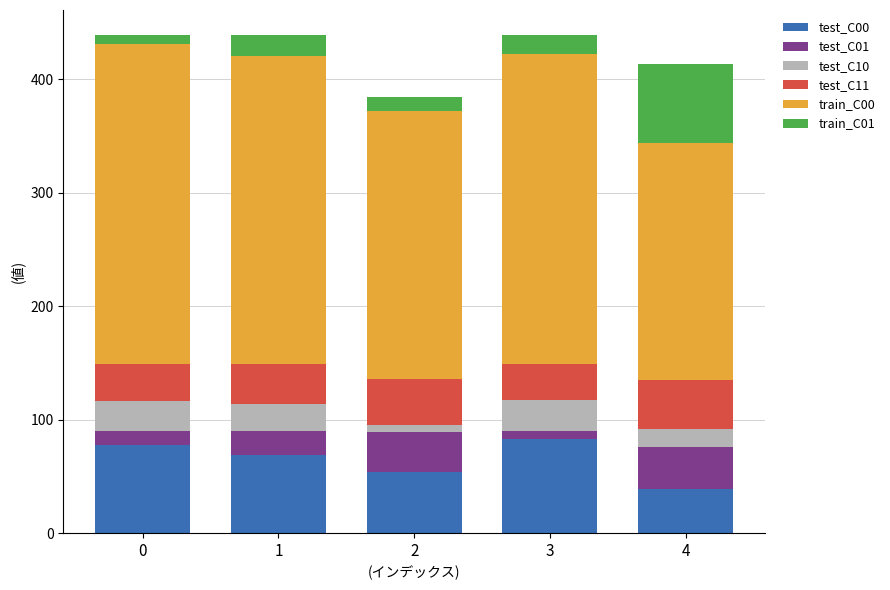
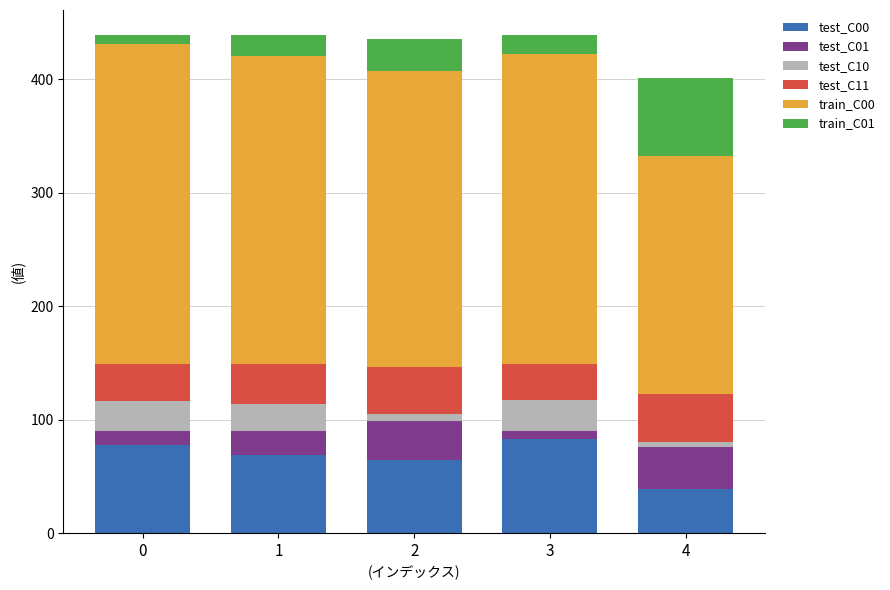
test_C00, 2: 54 -> 64
train_C00, 2: 236 -> 261
train_C01, 2: 12 -> 28
test_C10, 4: 16 -> 4
